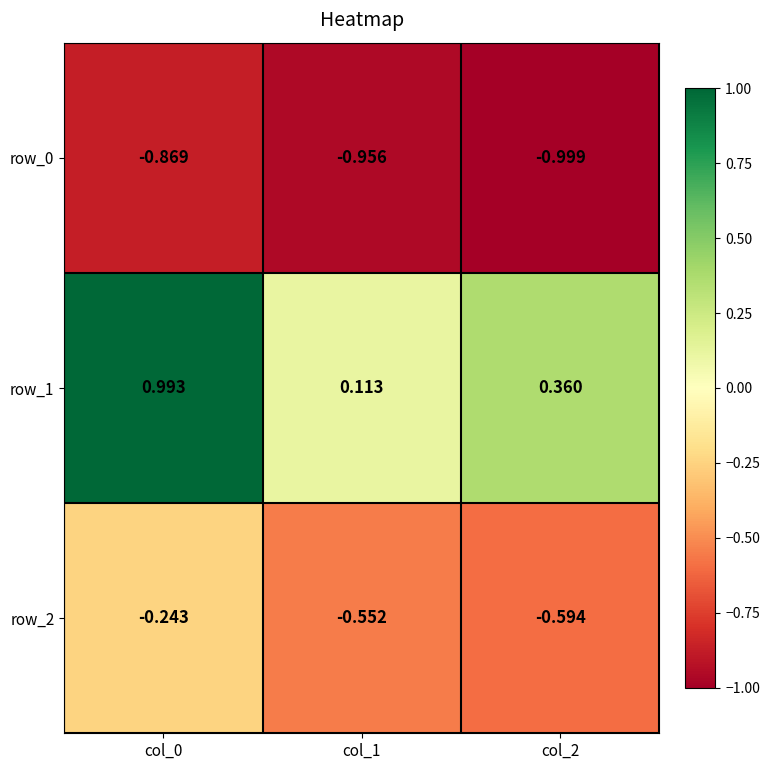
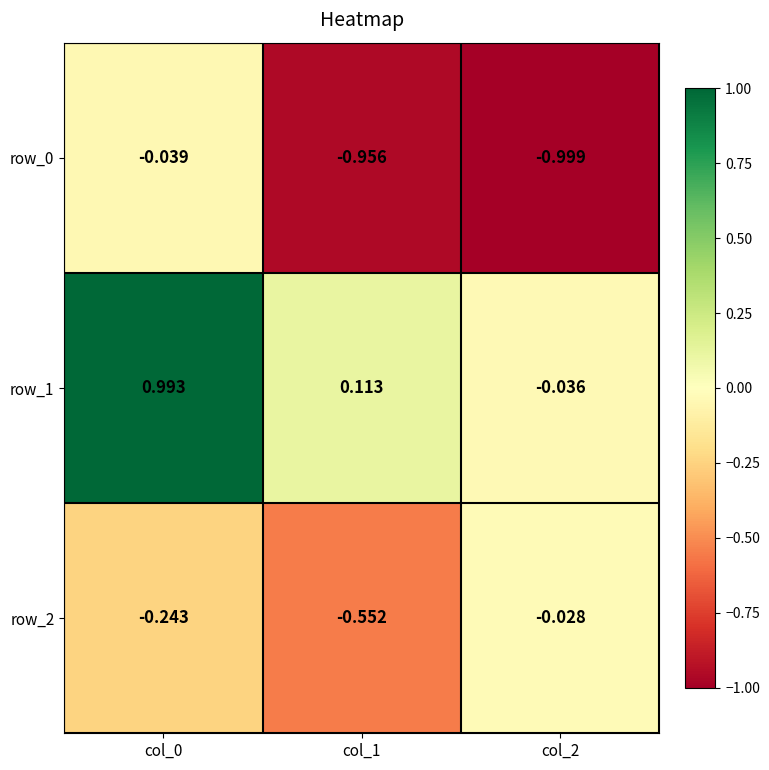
row_0, col_0: -0.869 -> -0.039
row_1, col_2: 0.360 -> -0.036
row_2, col_2: -0.594 -> -0.028
